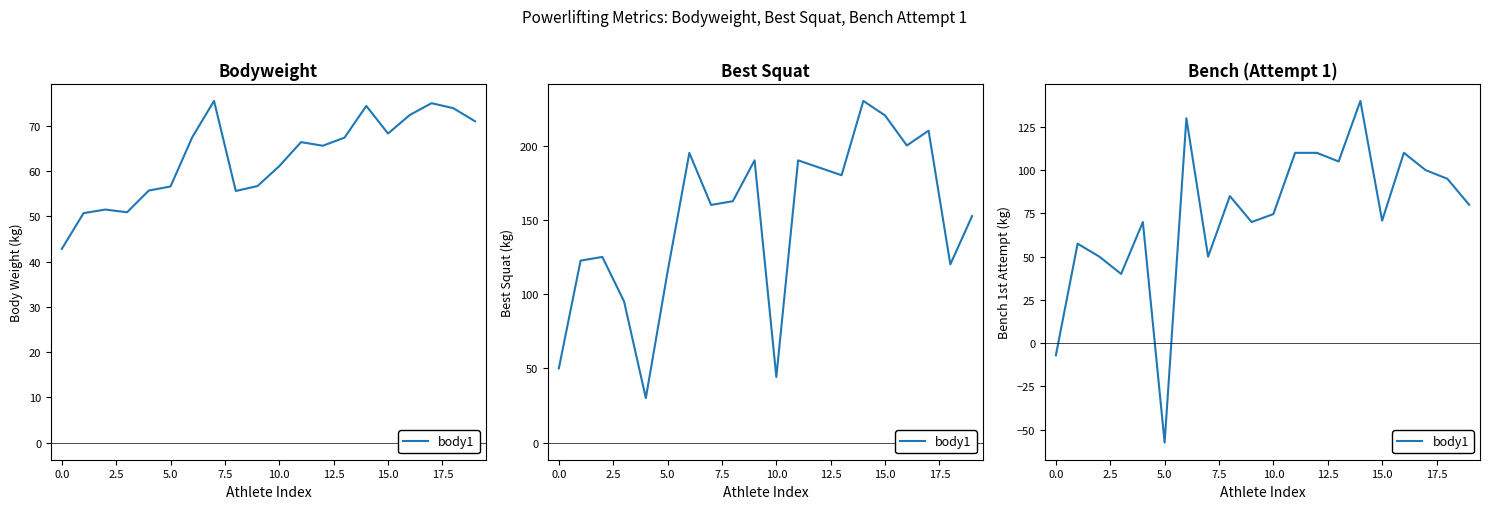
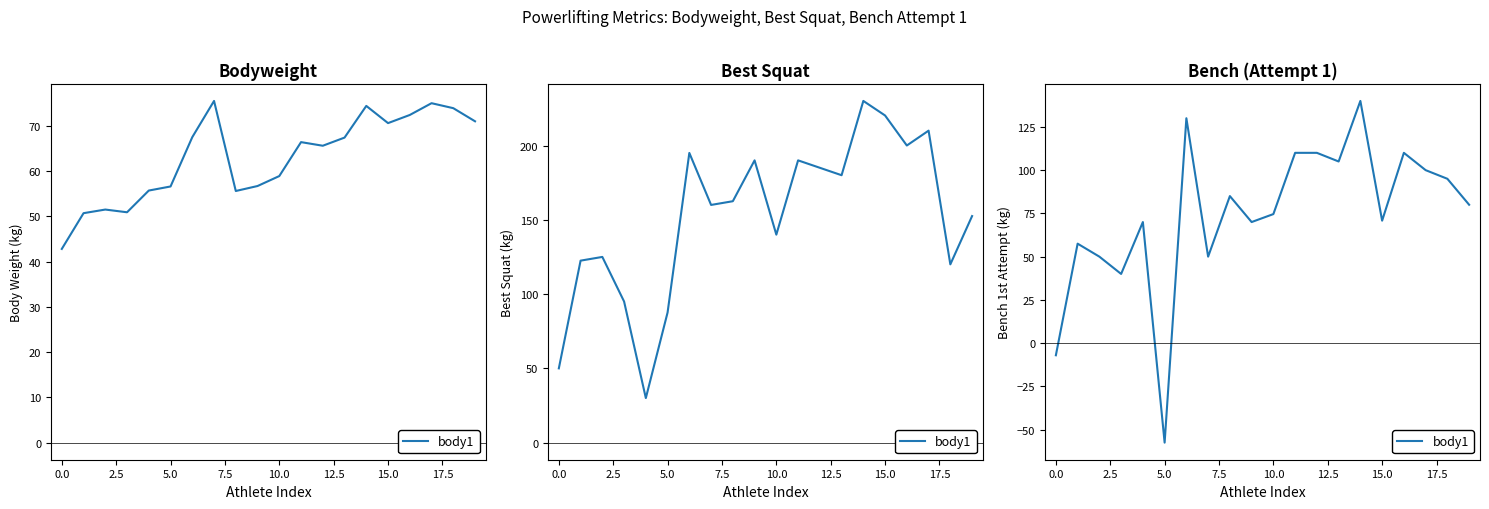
Bodyweight, 10.0: 61 -> 59
Bodyweight, 15.0: 68 -> 71
Best Squat, 5.0: 115 -> 88
Best Squat, 10.0: 44 -> 140
